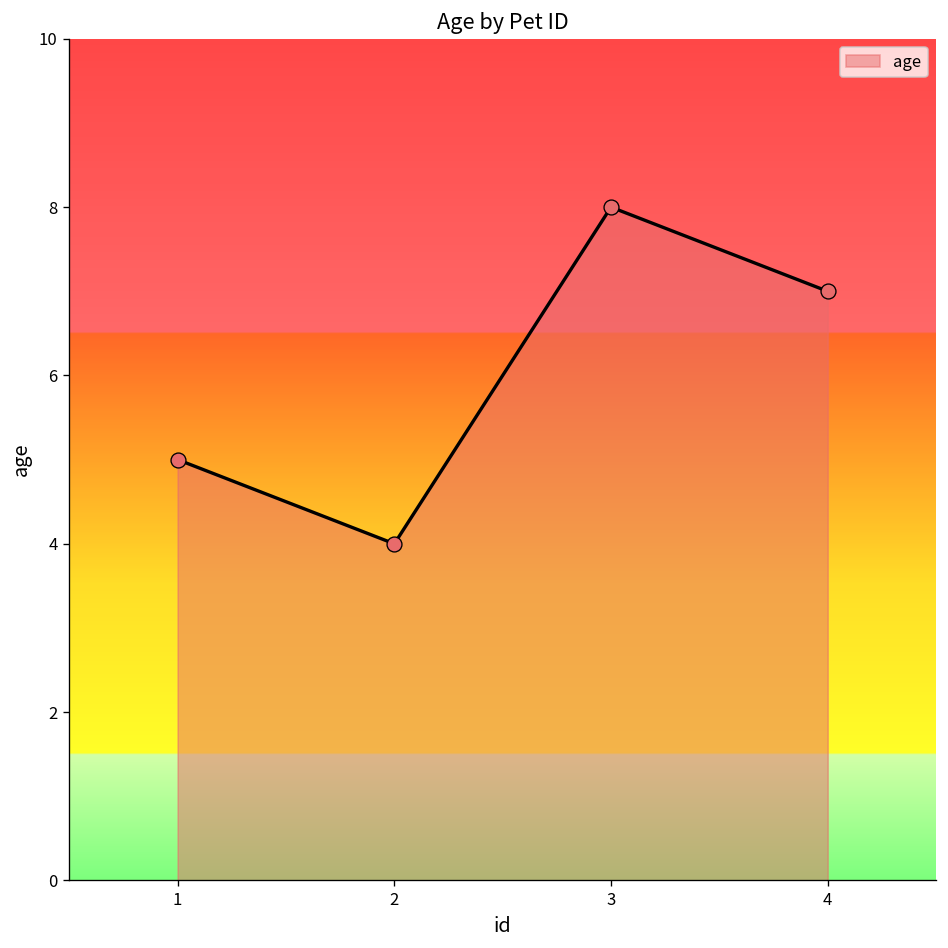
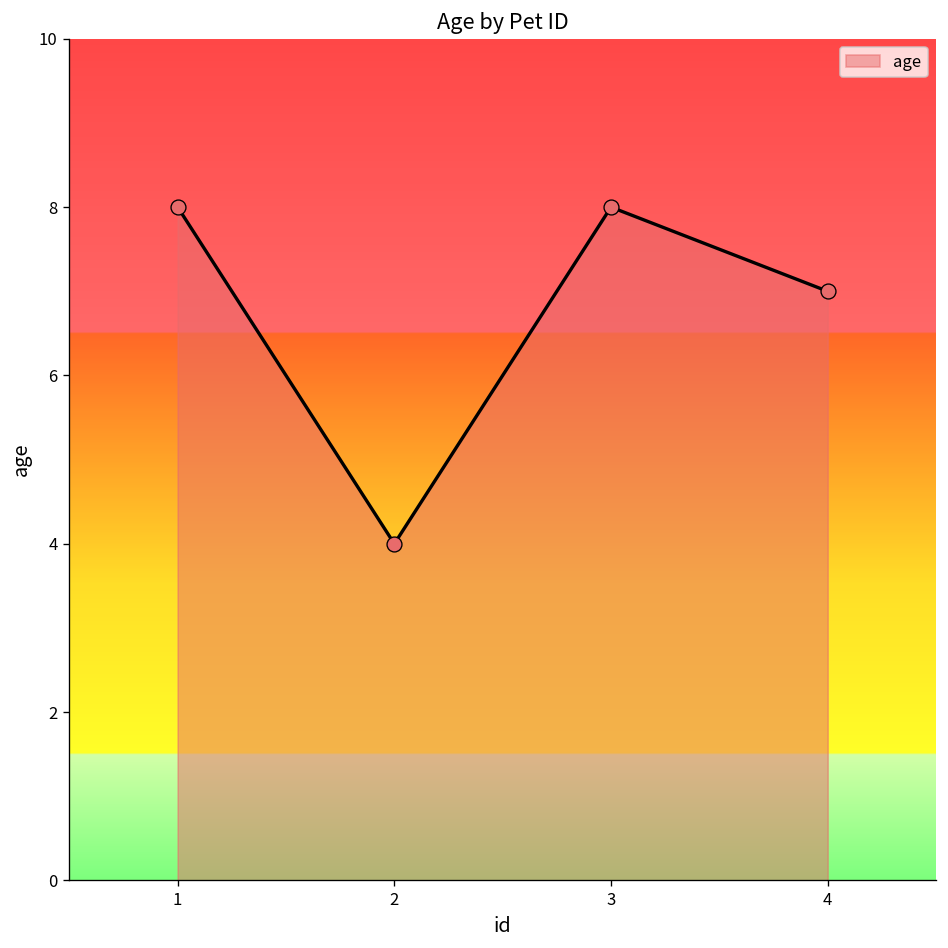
1: 5 -> 8
